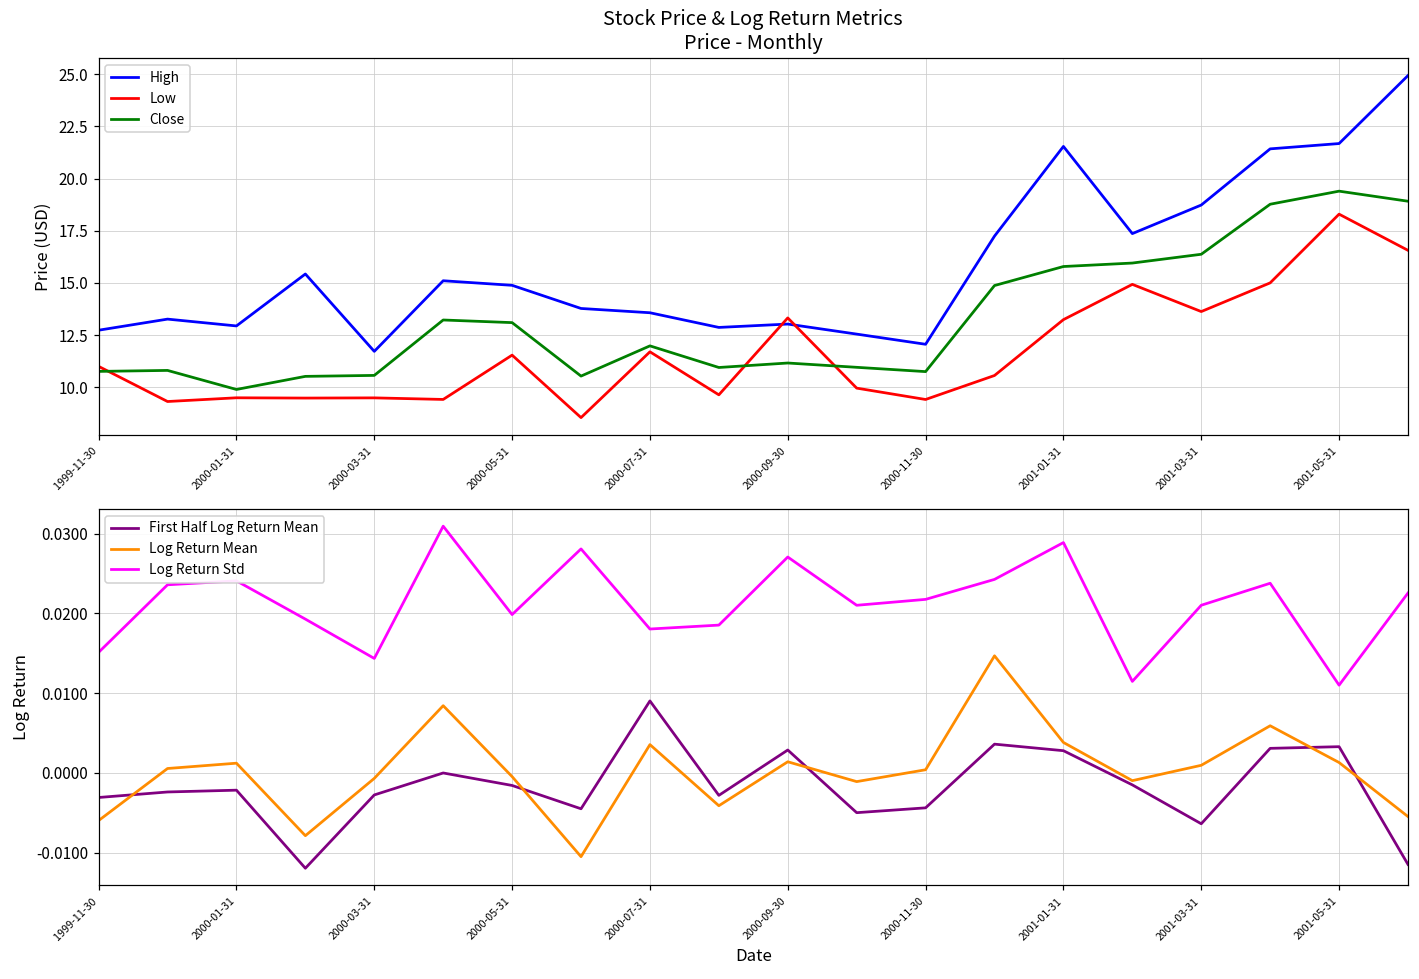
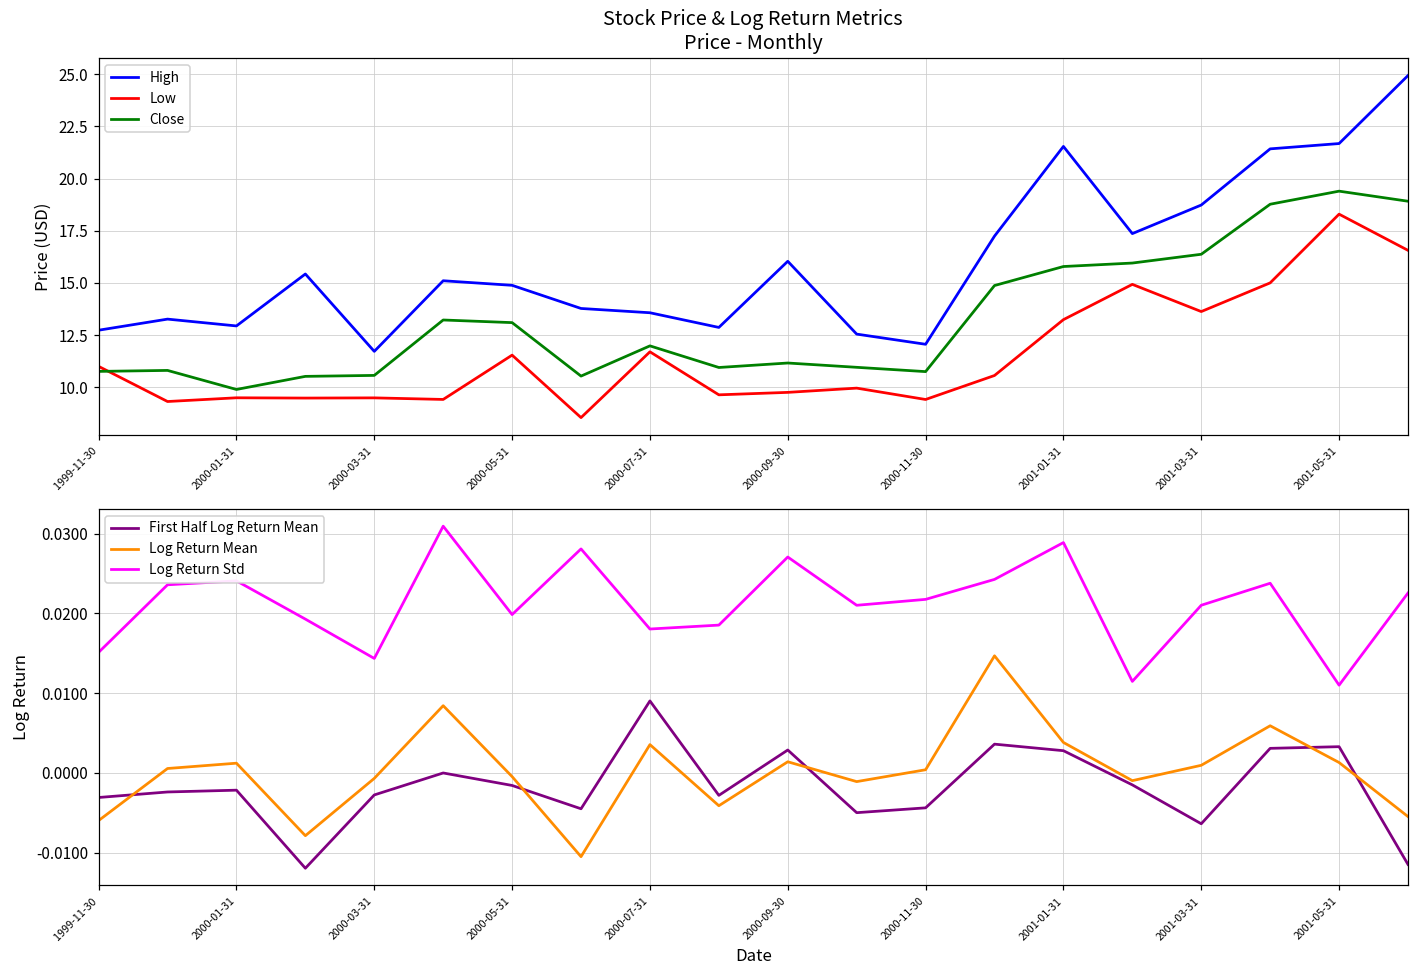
Stock Price & Log Return Metrics Price - Monthly, High, 2000-09-30: 13.0 -> 16.0
Stock Price & Log Return Metrics Price - Monthly, Low, 2000-09-30: 13.3 -> 9.8
